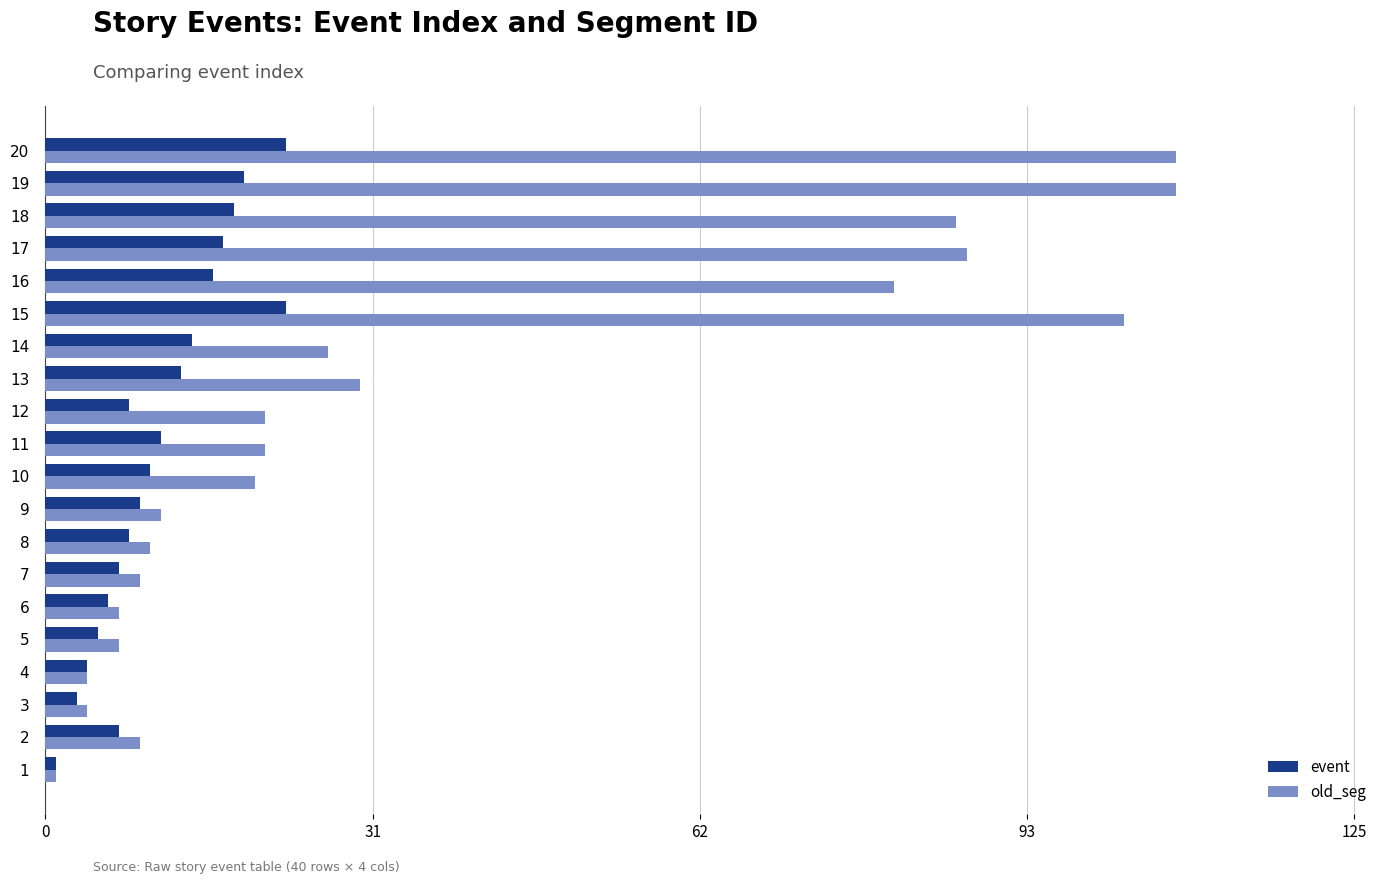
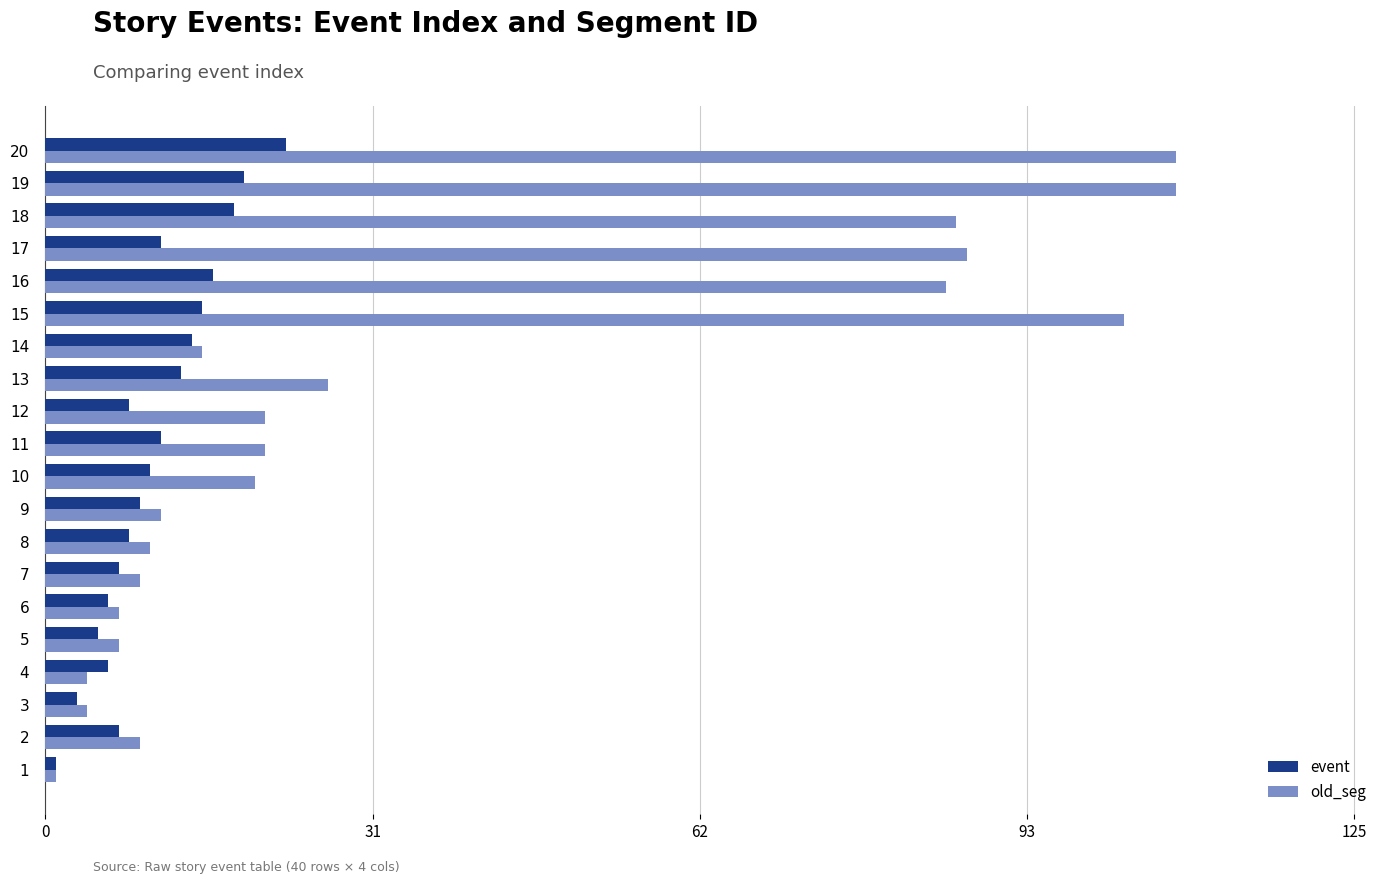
event, 17: 17 -> 11
old_seg, 16: 81 -> 86
event, 15: 23 -> 15
old_seg, 14: 27 -> 15
old_seg, 13: 30 -> 27
event, 4: 4 -> 6
